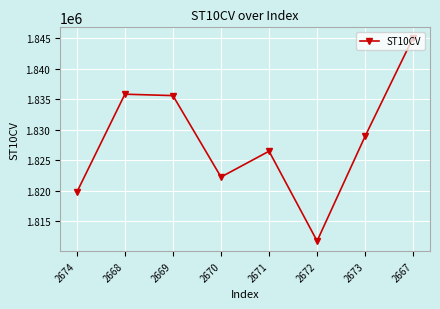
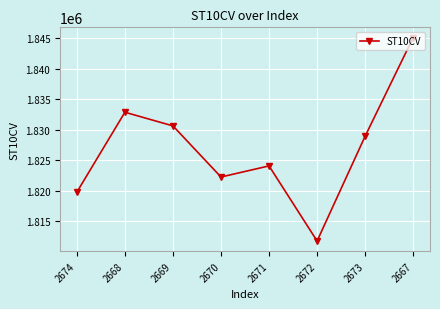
2668: 1836000 -> 1833000
2669: 1836000 -> 1831000
2671: 1826000 -> 1824000
